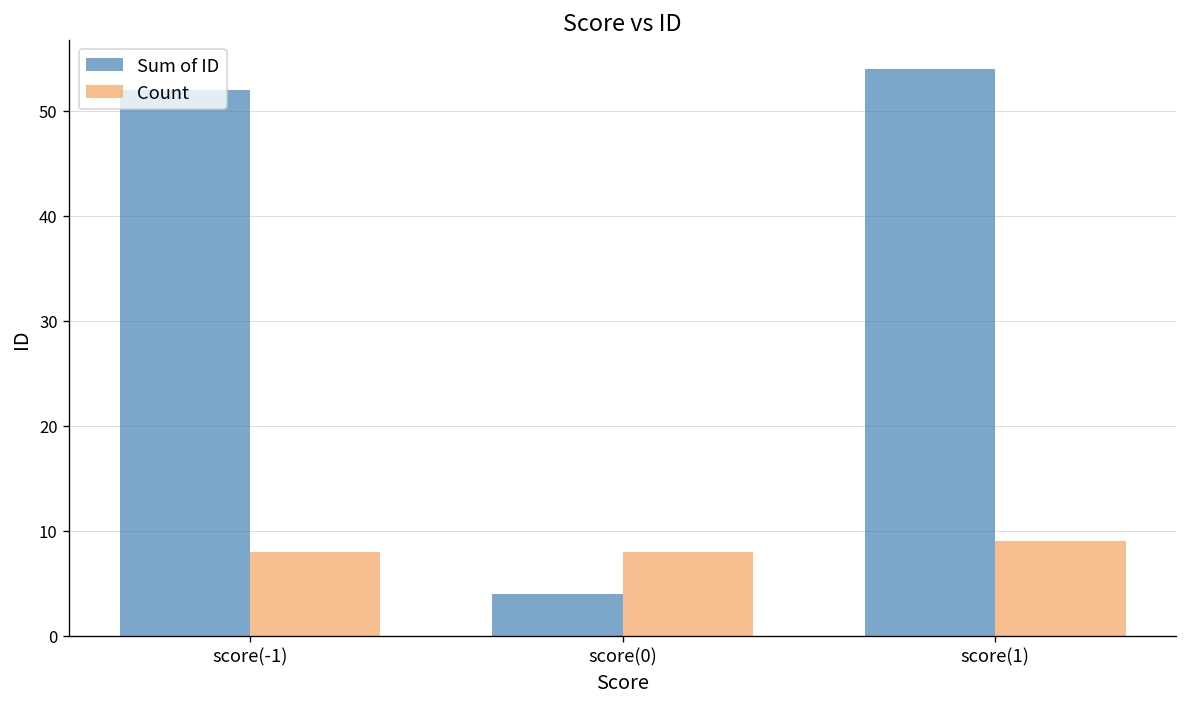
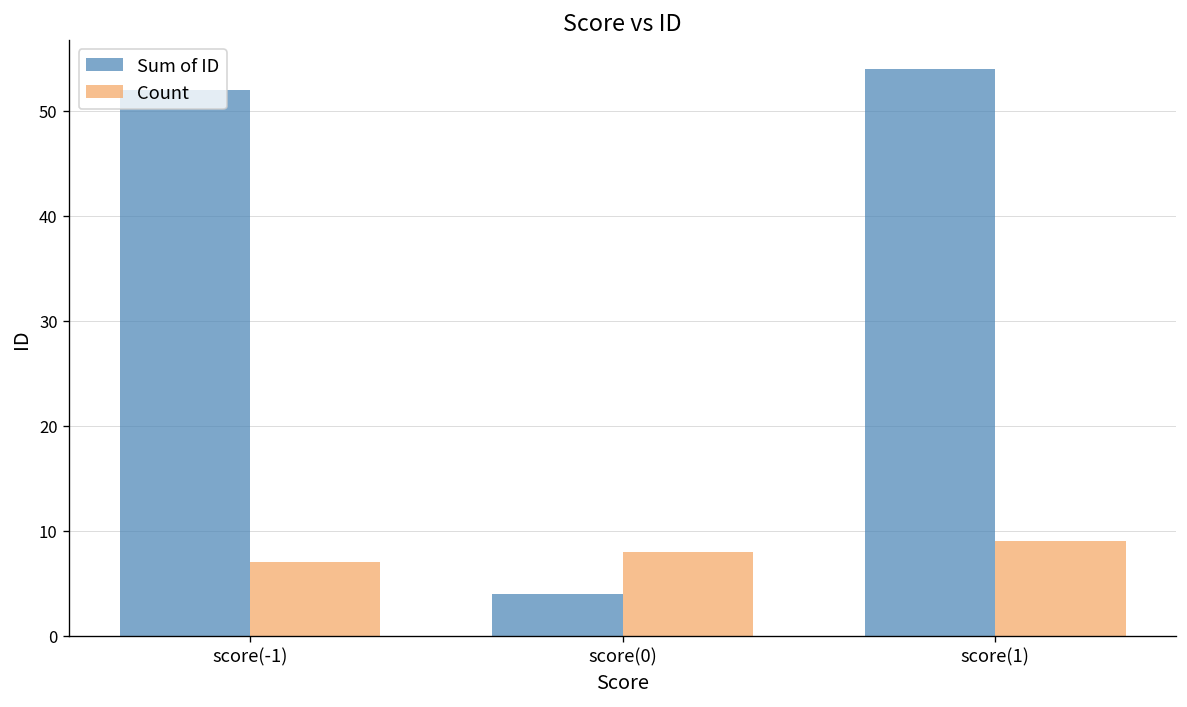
Count, score(-1): 8 -> 7
